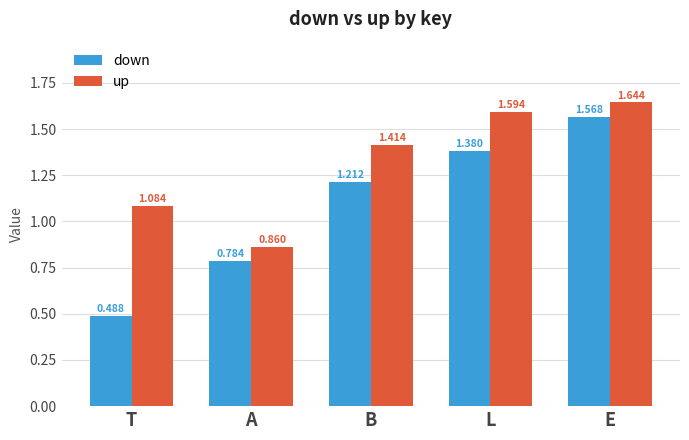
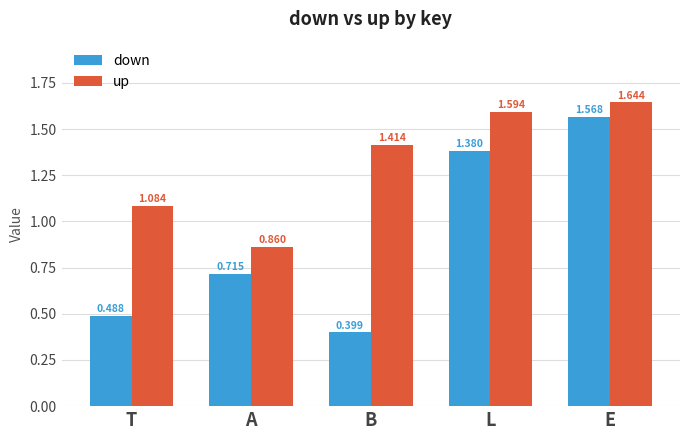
down, A: 0.784 -> 0.715
down, B: 1.212 -> 0.399
